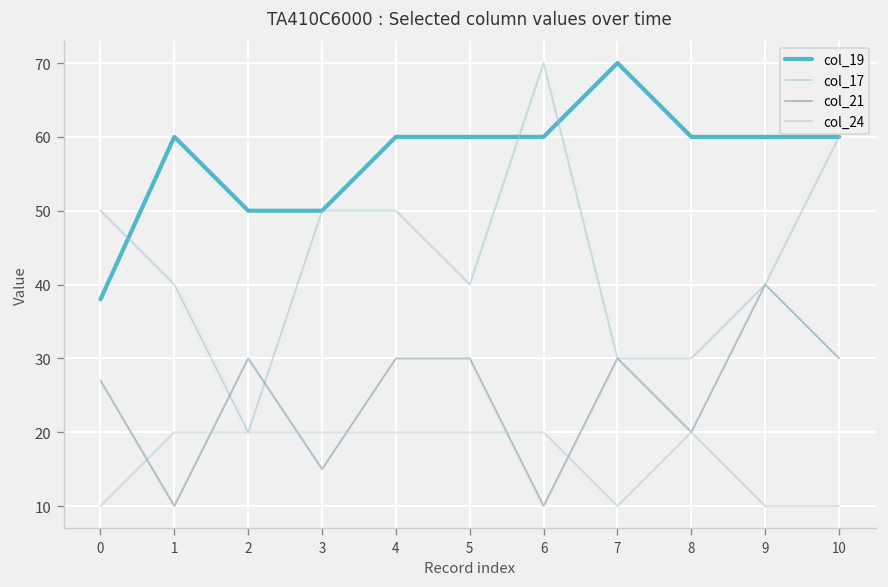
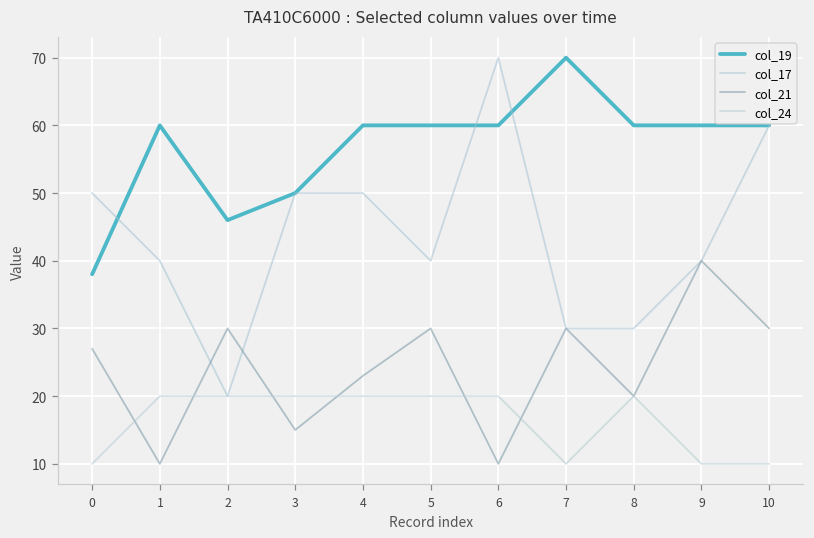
col_19, 2: 50 -> 46
col_21, 4: 30 -> 23
